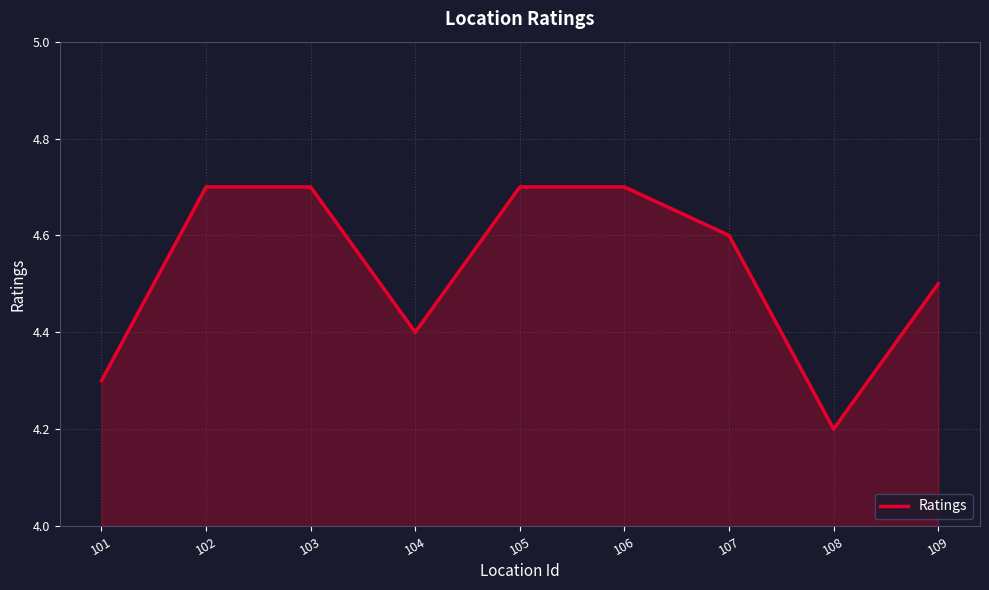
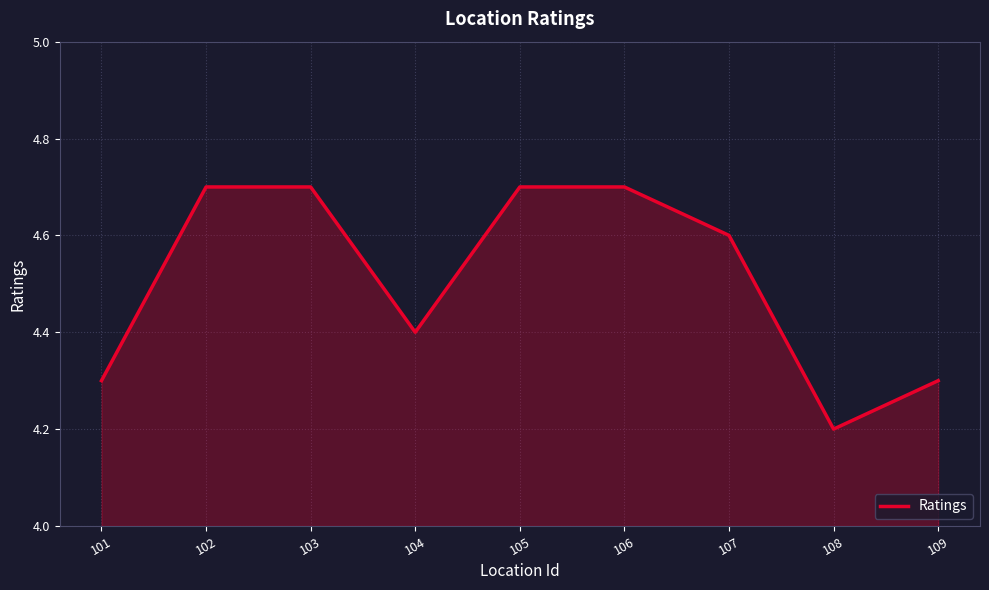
109: 4.5 -> 4.3
